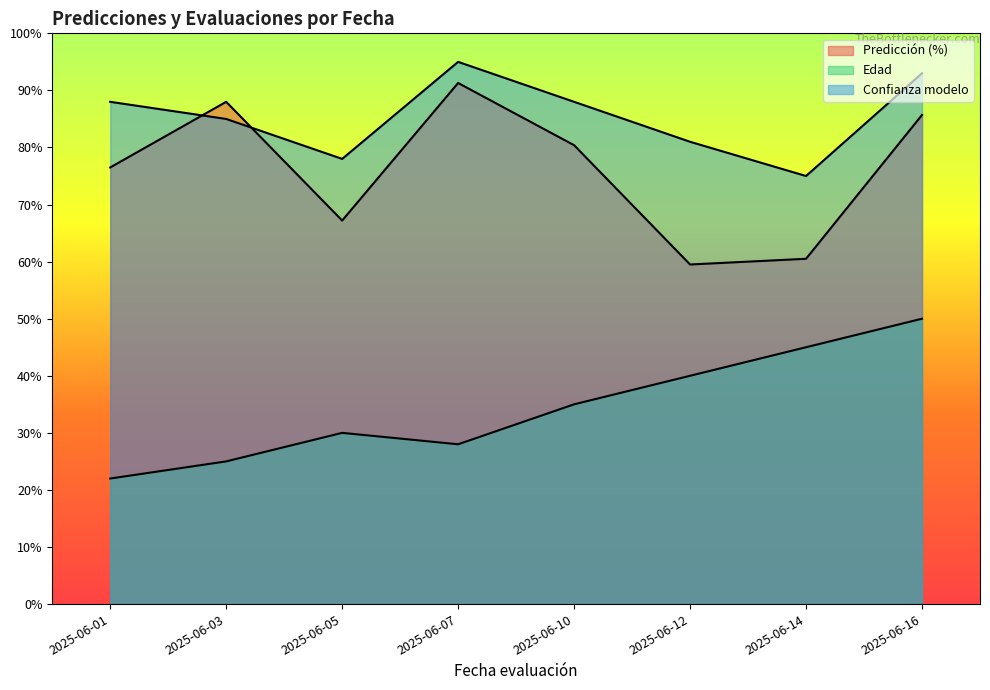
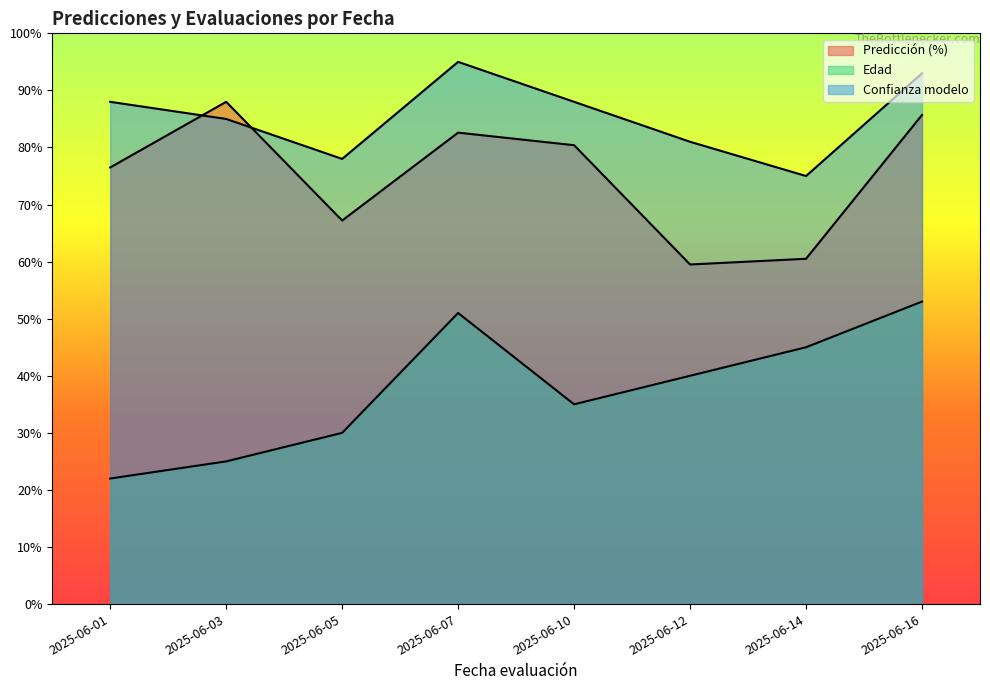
Predicción (%), 2025-06-07: 91% -> 83%
Edad, 2025-06-07: 28% -> 51%
Edad, 2025-06-16: 50% -> 53%
